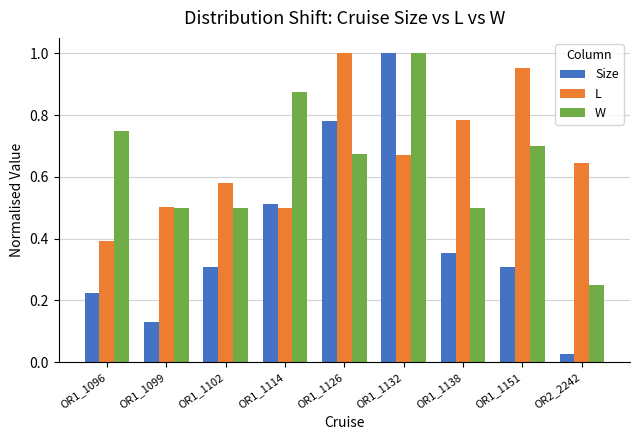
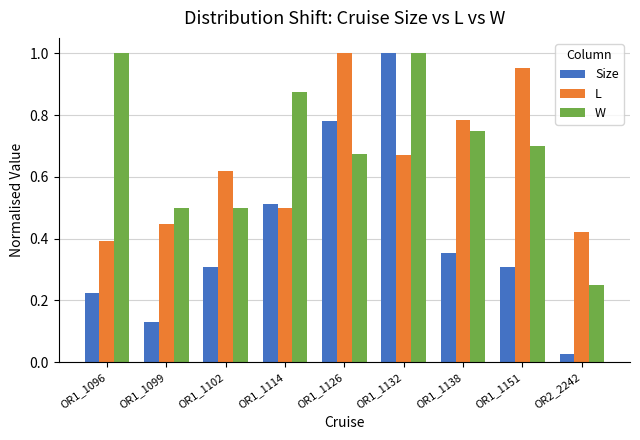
W, OR1_1096: 0.75 -> 1.00
L, OR1_1099: 0.50 -> 0.45
L, OR1_1102: 0.58 -> 0.62
W, OR1_1138: 0.50 -> 0.75
L, OR2_2242: 0.64 -> 0.42
